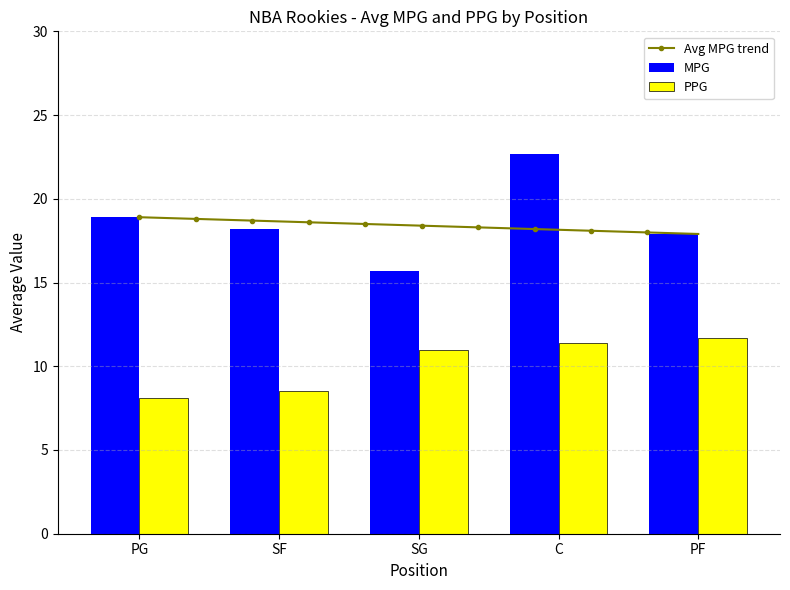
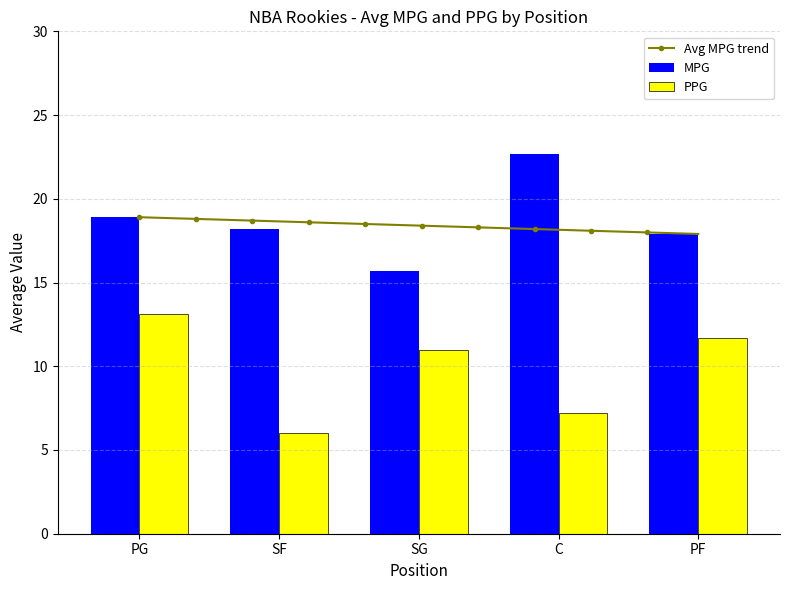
PPG, PG: 8.1 -> 13.1
PPG, SF: 8.5 -> 6.0
PPG, C: 11.4 -> 7.2
